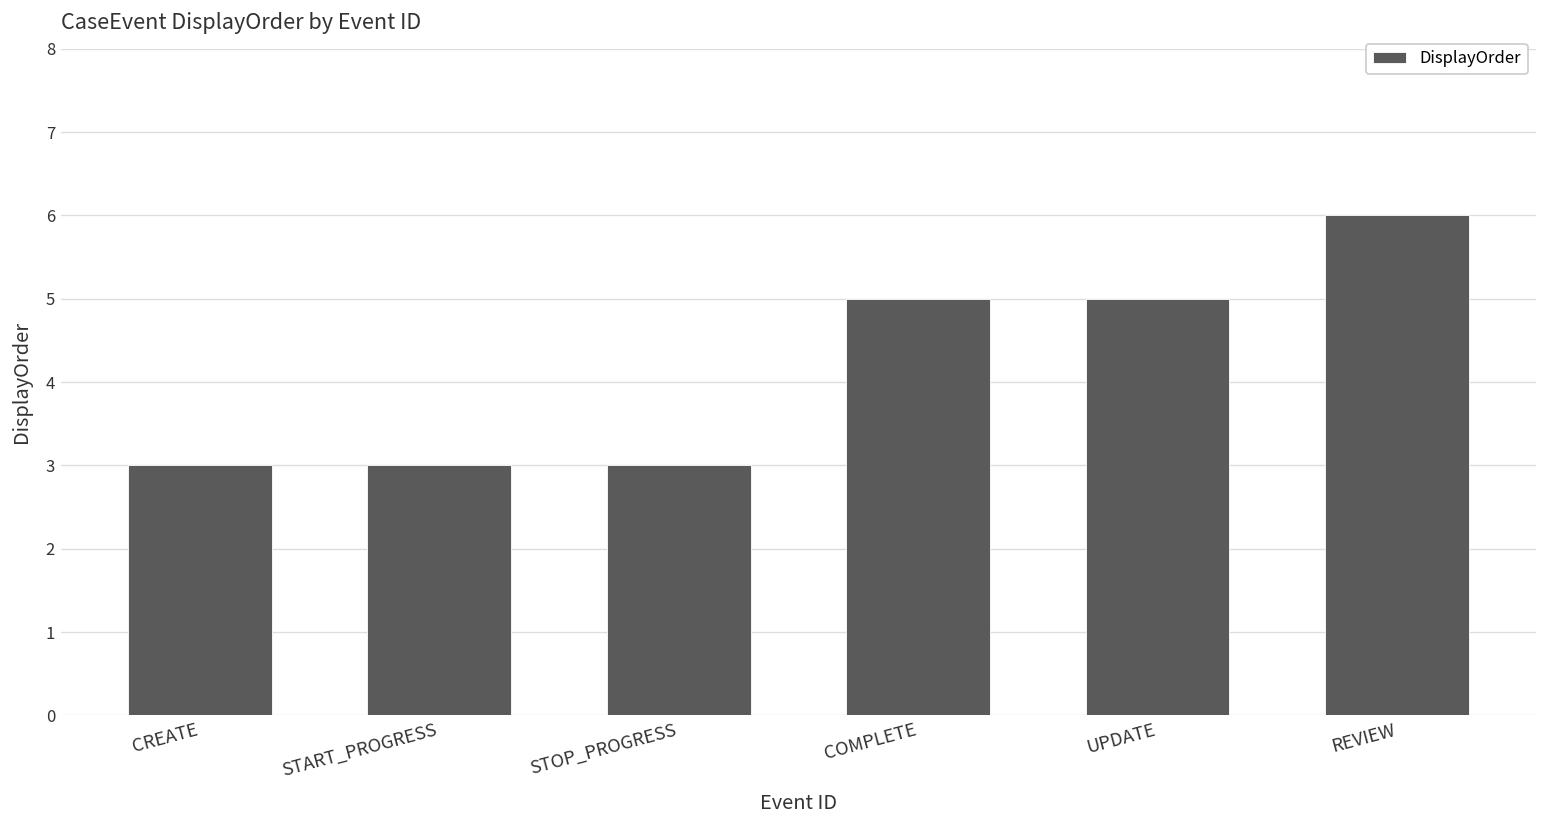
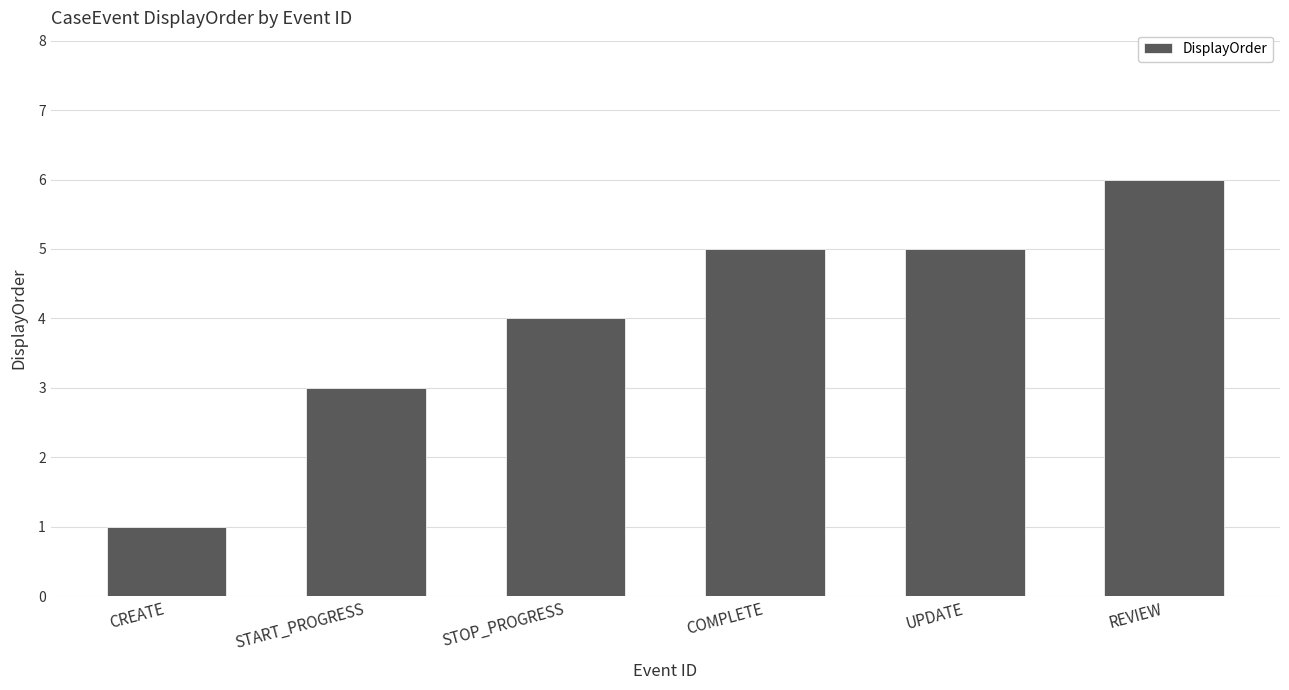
CREATE: 3 -> 1
STOP_PROGRESS: 3 -> 4
